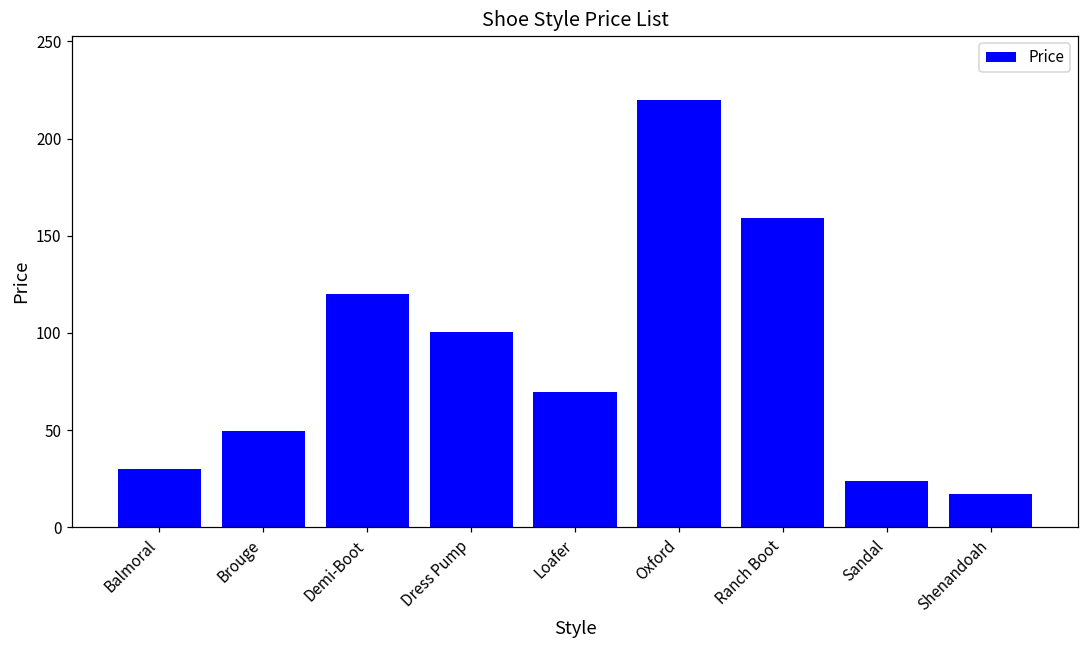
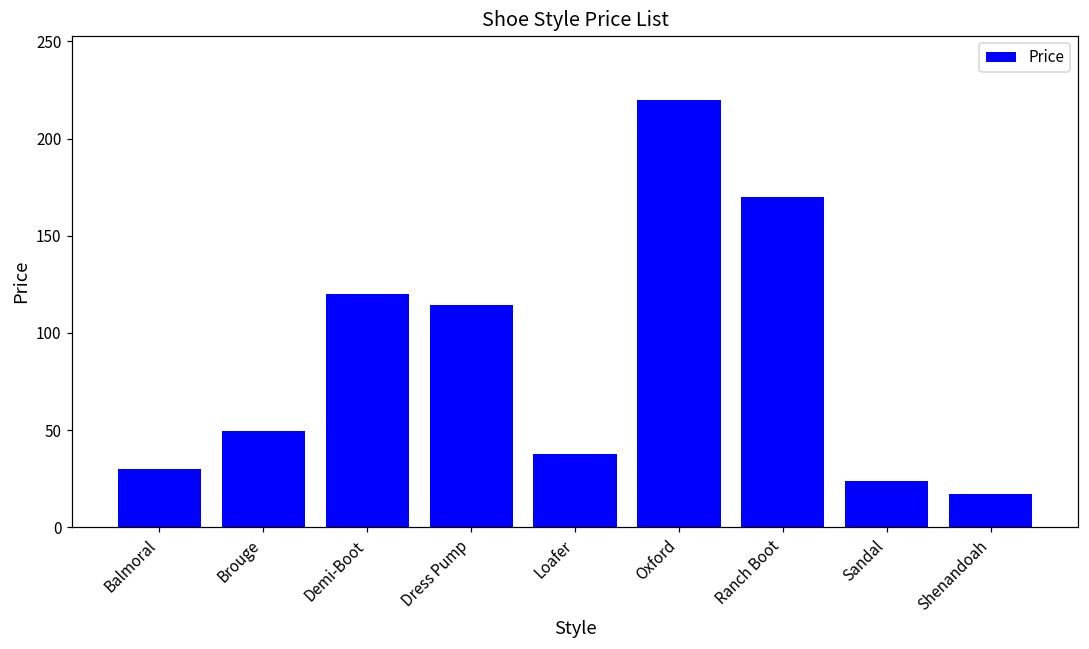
Dress Pump: 101 -> 115
Loafer: 70 -> 38
Ranch Boot: 159 -> 170
